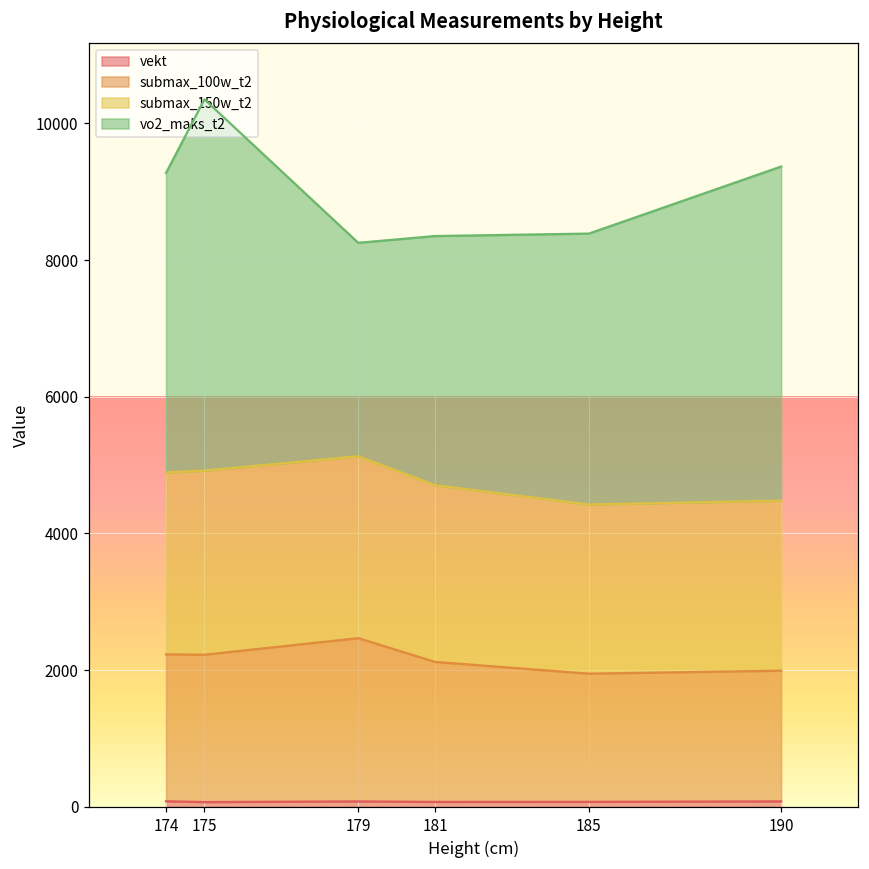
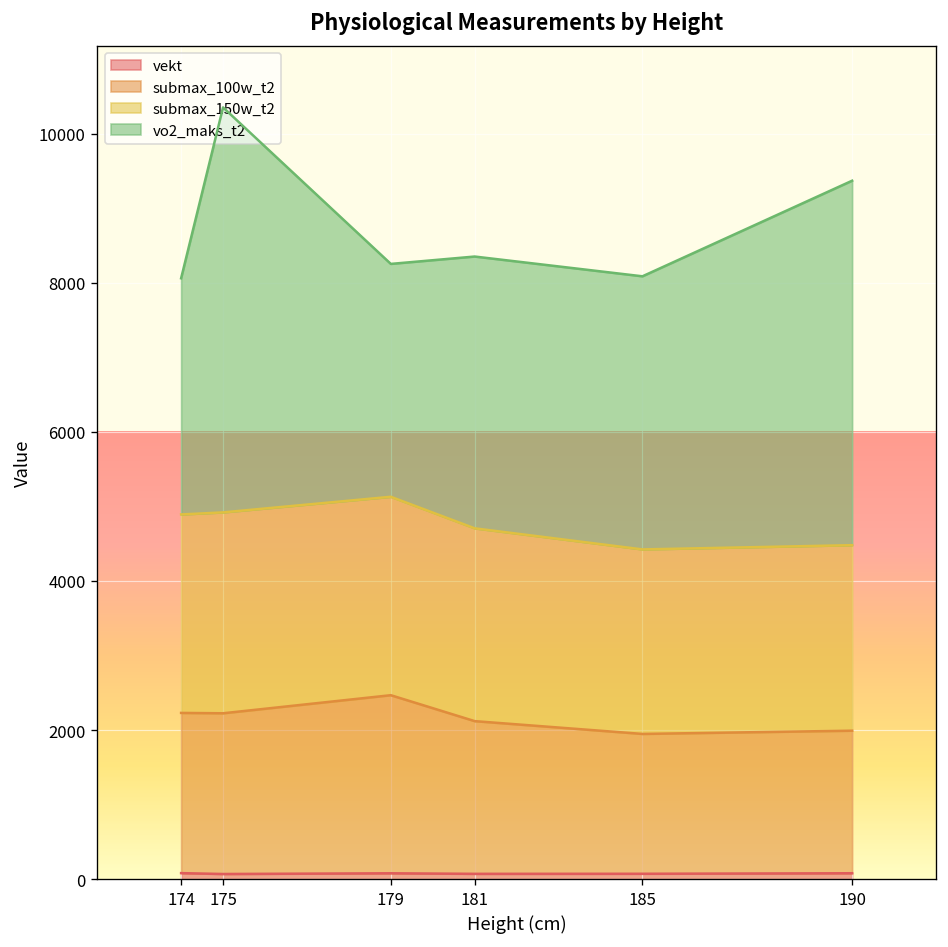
vo2_maks_t2, 174: 4400 -> 3200
vo2_maks_t2, 185: 4000 -> 3700
